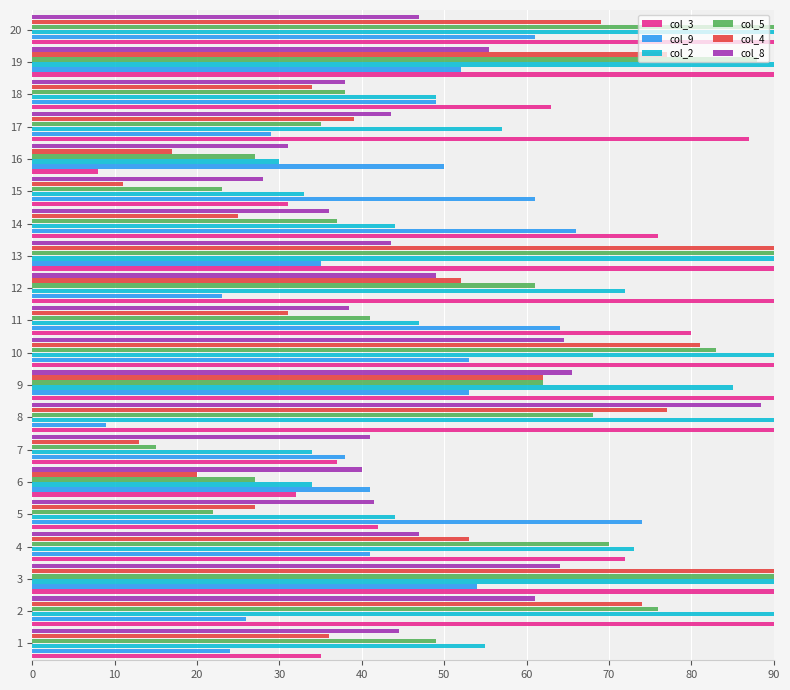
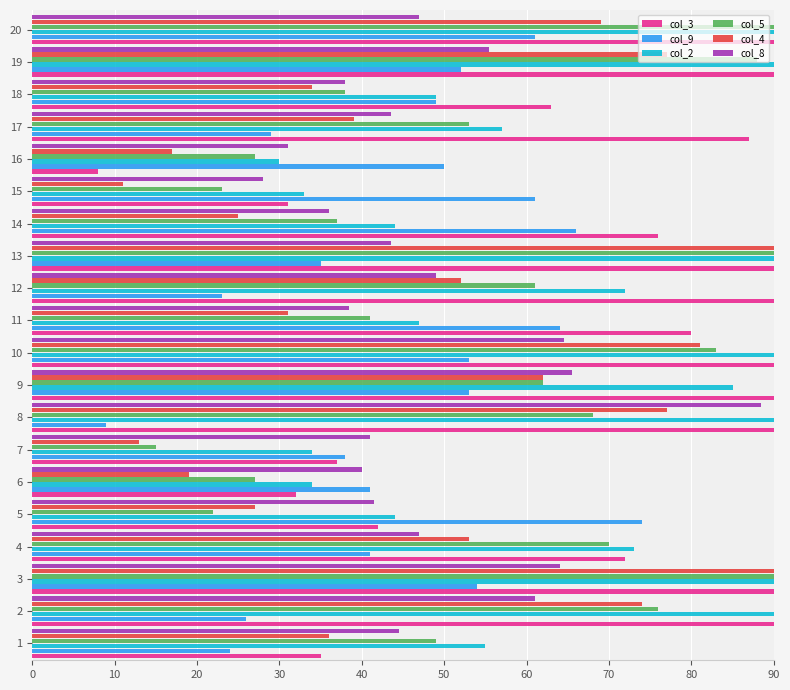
col_5, 17: 35 -> 53
col_4, 6: 20 -> 19
